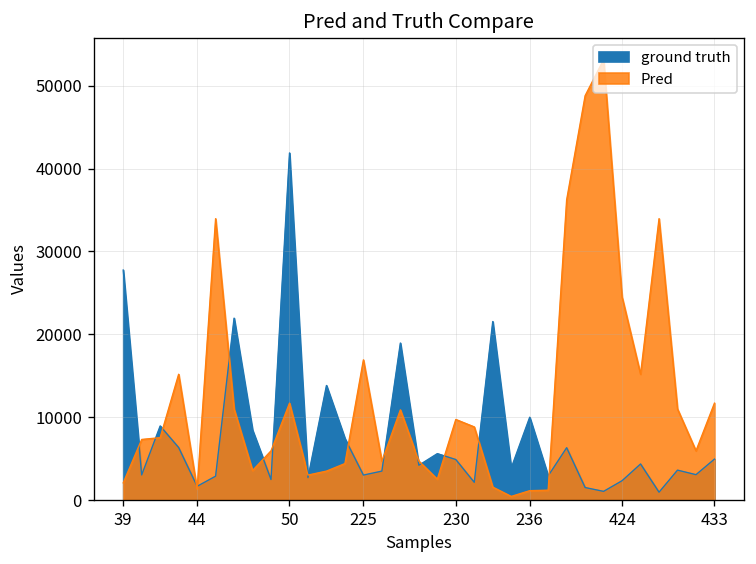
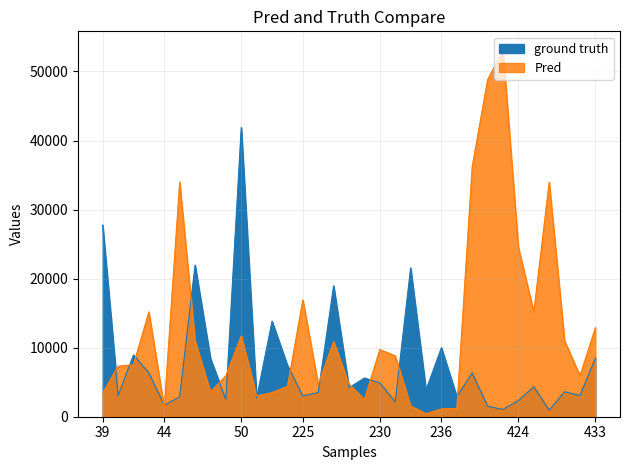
Pred, 39: 2000 -> 3000
ground truth, 433: 5000 -> 8000
Pred, 433: 12000 -> 13000
